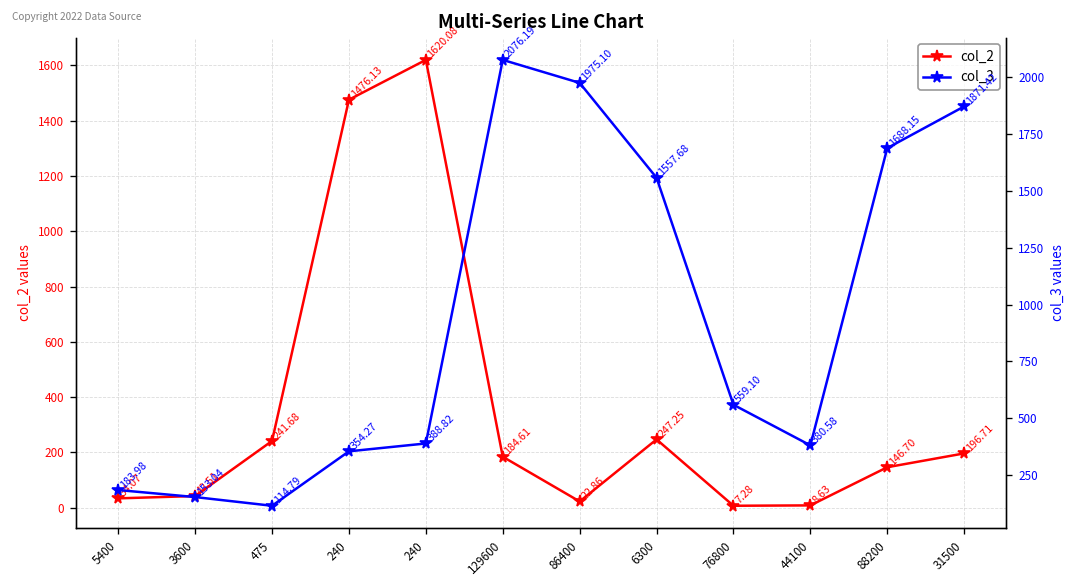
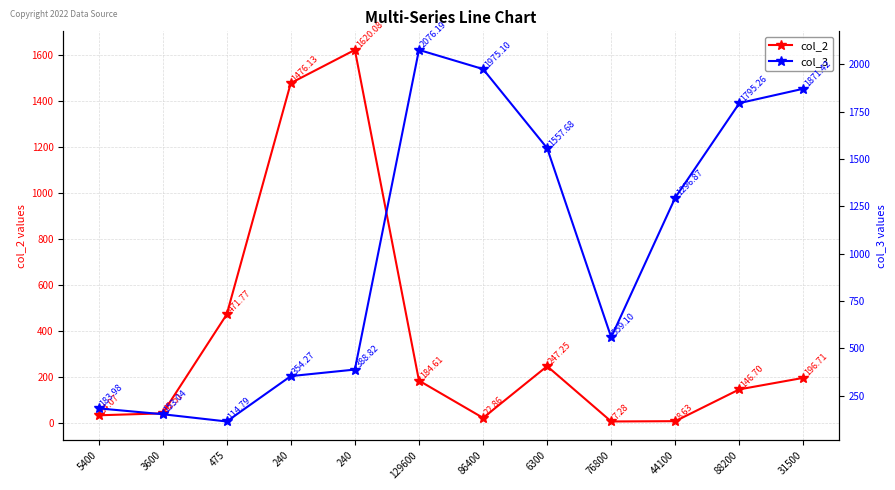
col_2, 475: 241.68 -> 471.77
col_3, 44100: 380.58 -> 1296.87
col_3, 88200: 1688.15 -> 1795.26
